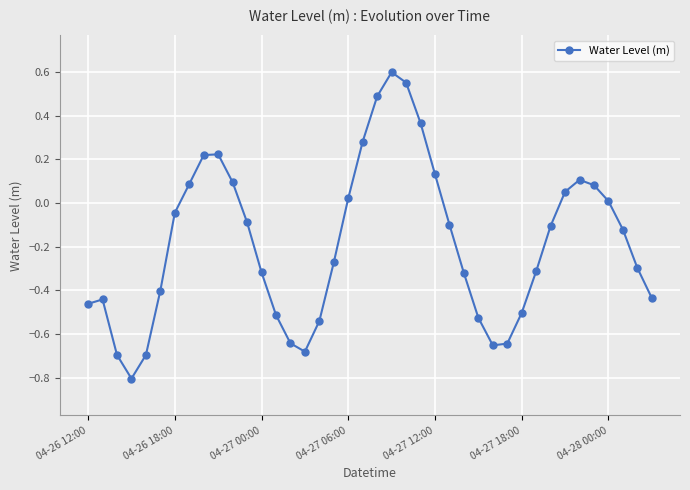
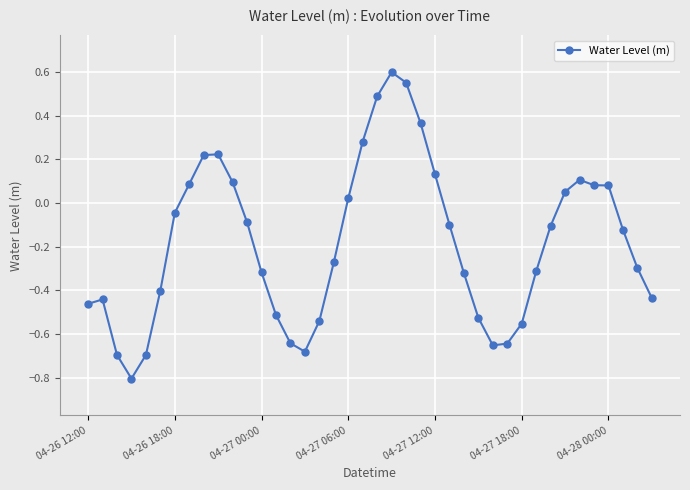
04-27 18:00: -0.50 -> -0.55
04-28 00:00: 0.01 -> 0.08
